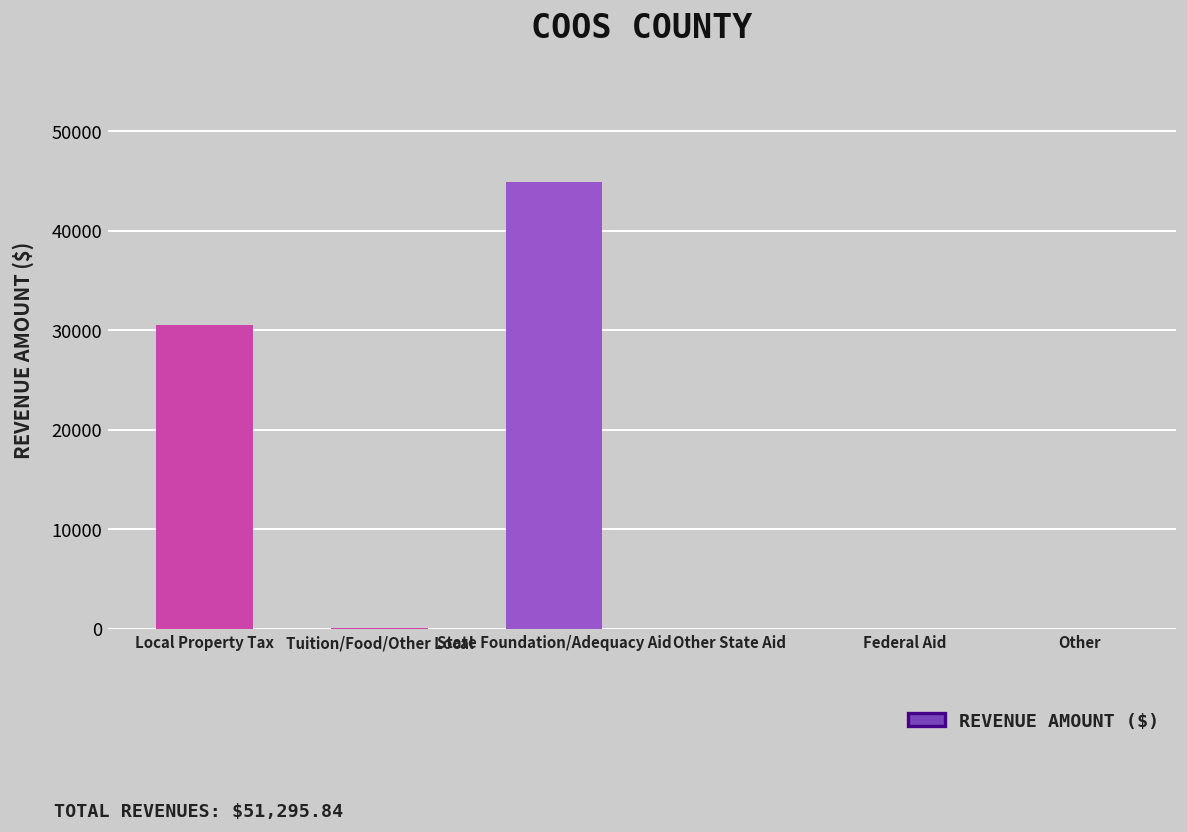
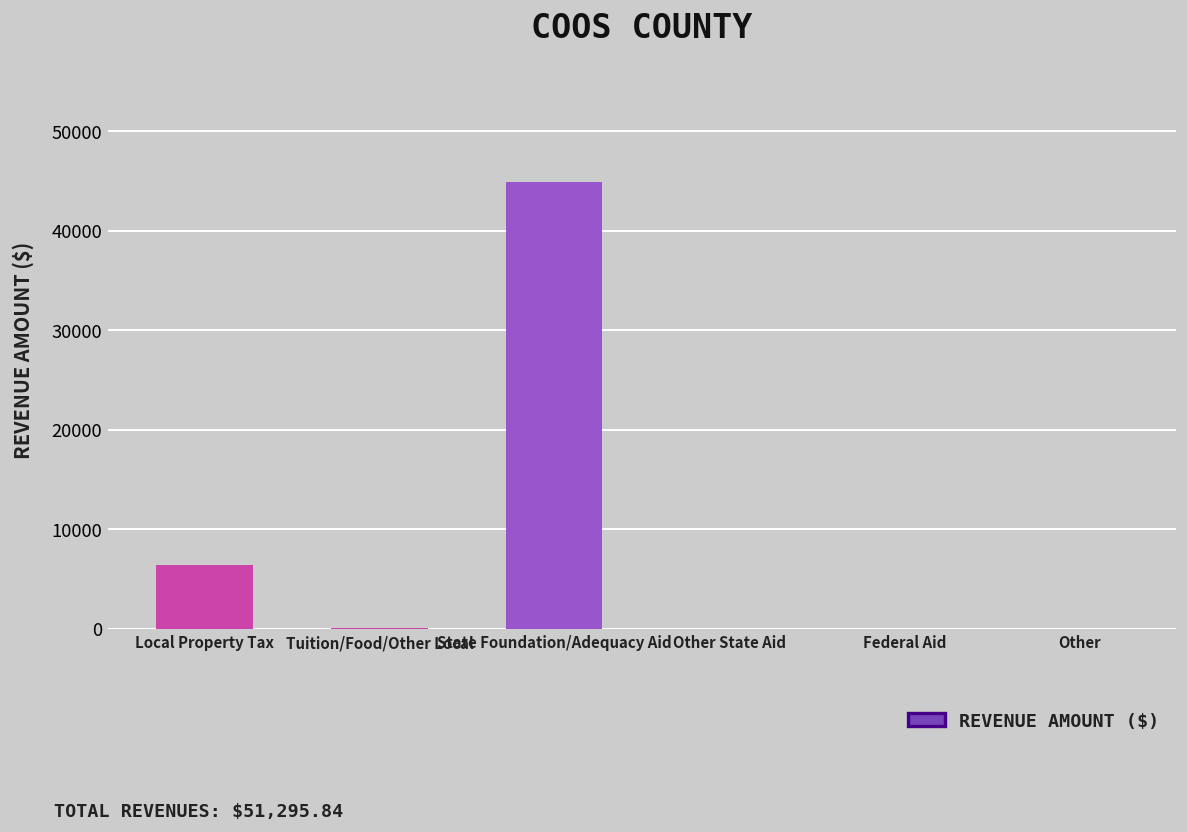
Local Property Tax: 31000 -> 6000
